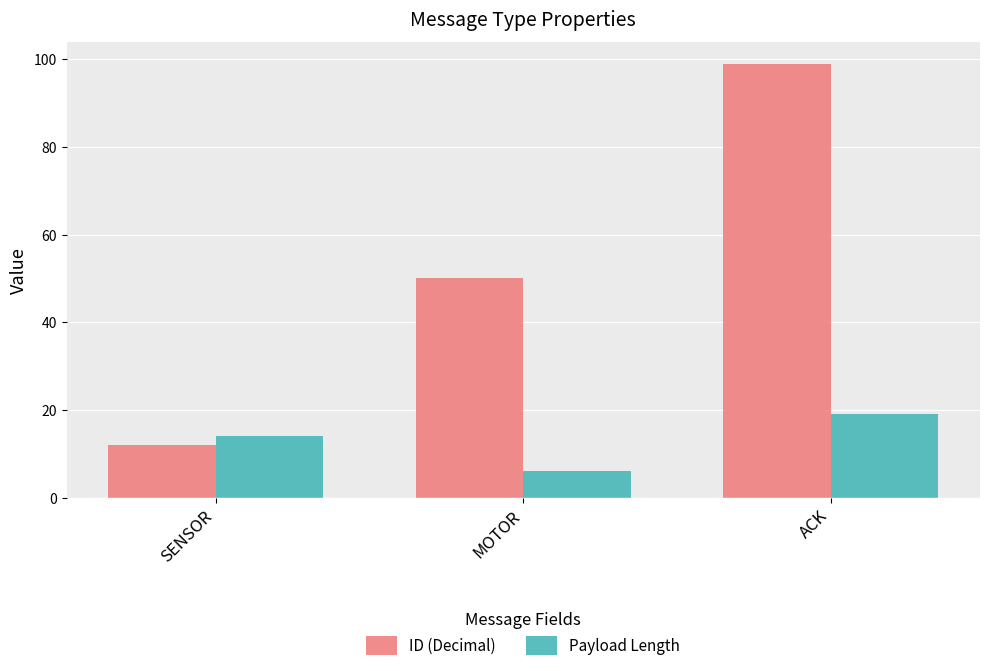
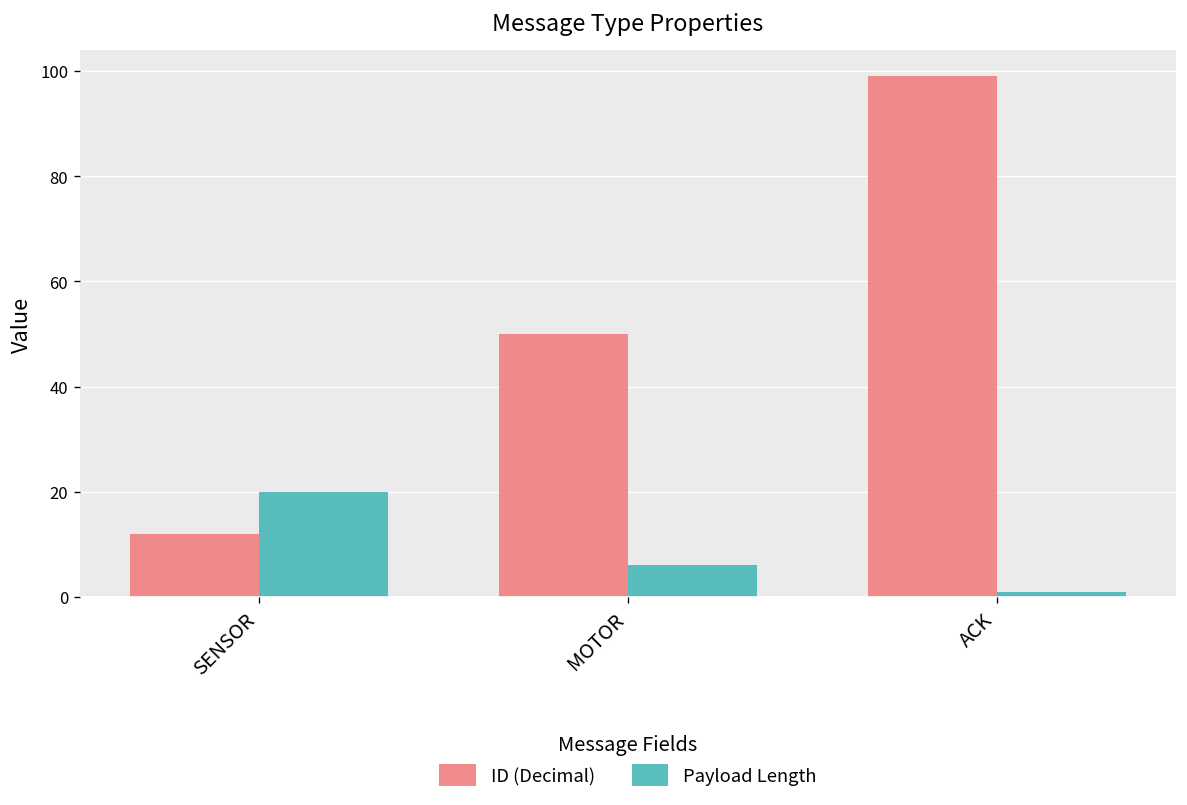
Payload Length, SENSOR: 14 -> 20
Payload Length, ACK: 19 -> 1
